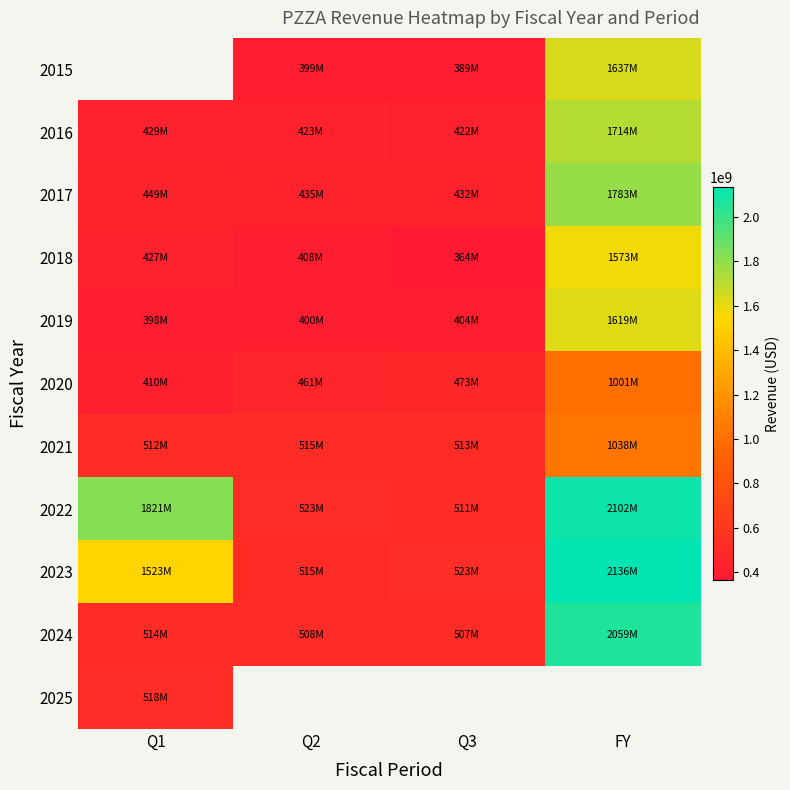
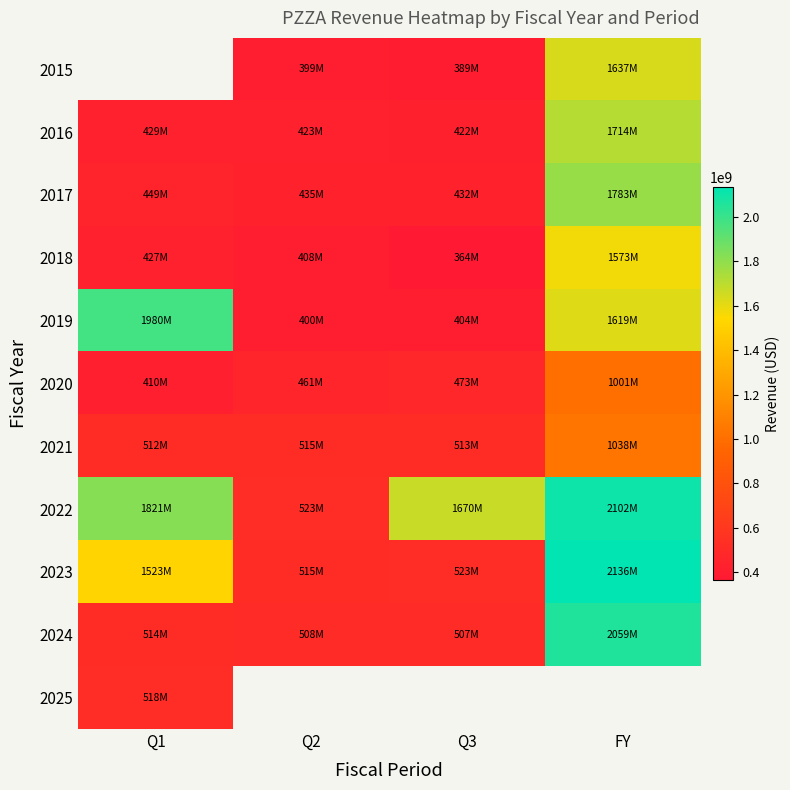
2019, Q1: 398M -> 1980M
2022, Q3: 511M -> 1670M
